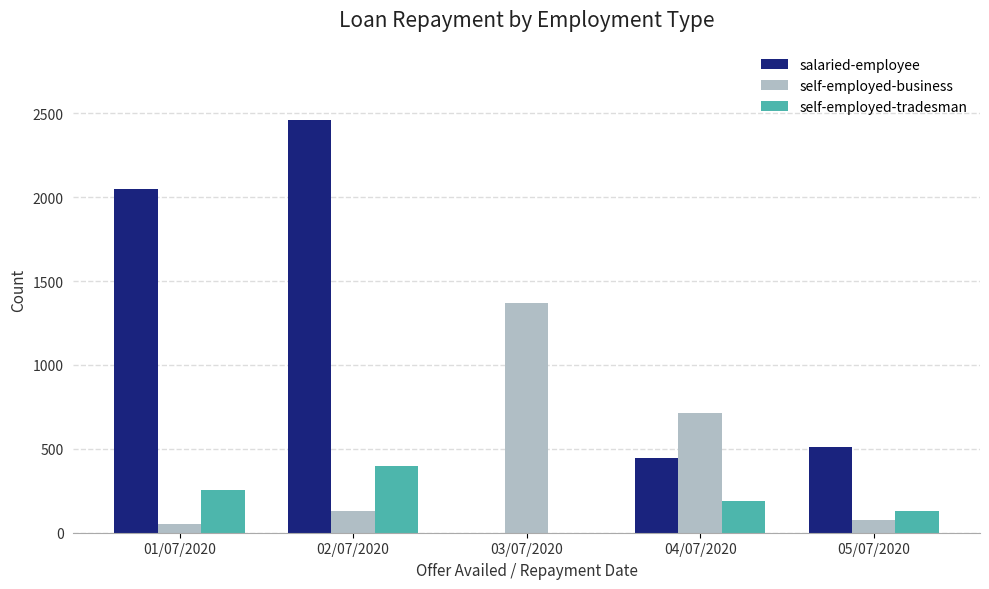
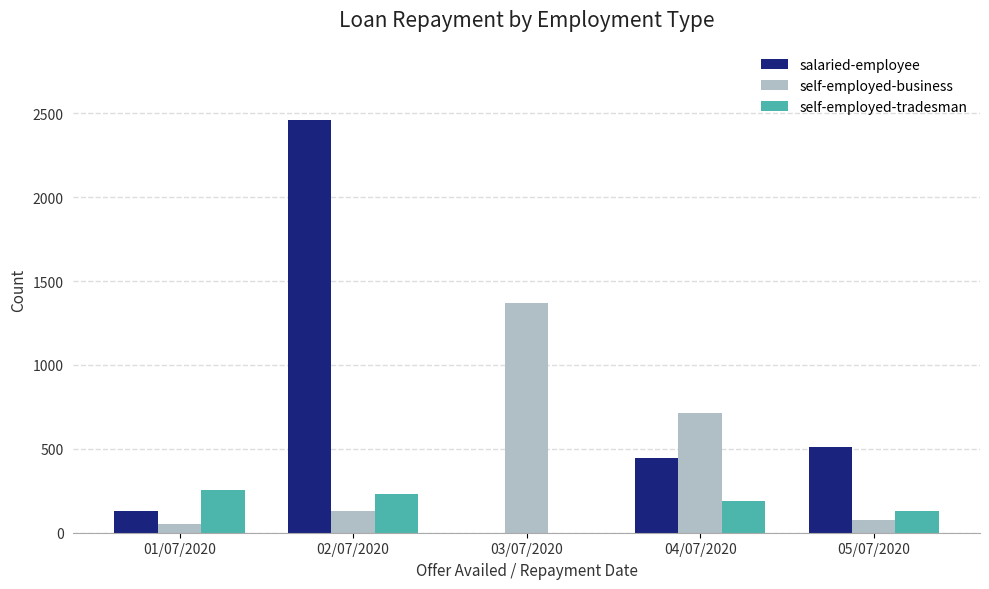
salaried-employee, 01/07/2020: 2050 -> 130
self-employed-tradesman, 02/07/2020: 400 -> 230
